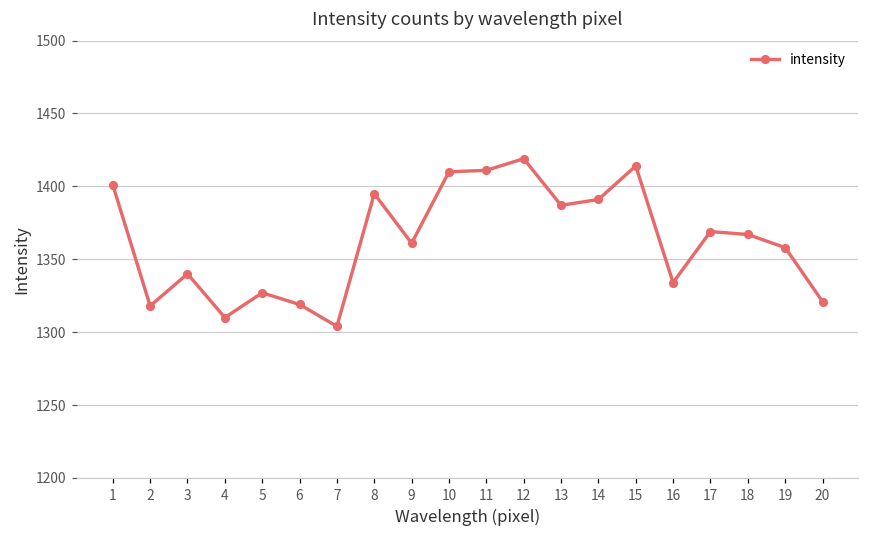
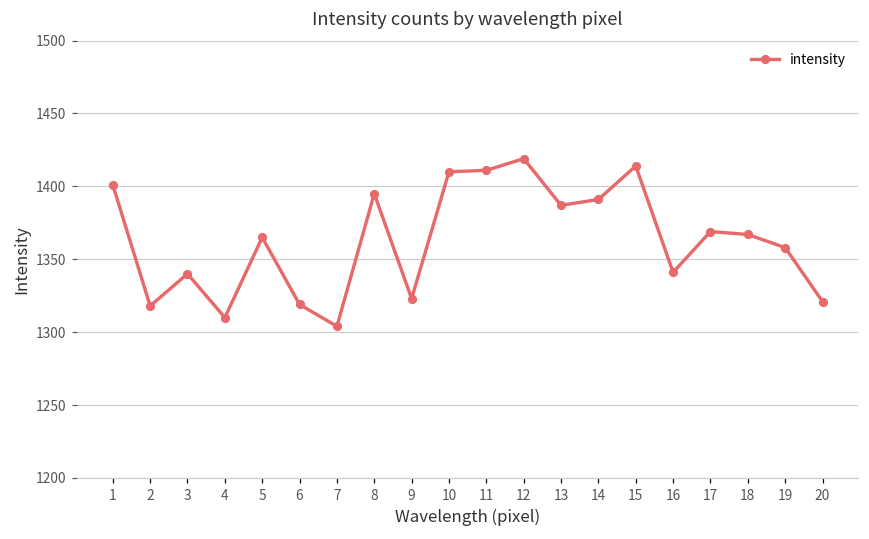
5: 1327 -> 1365
9: 1361 -> 1323
16: 1334 -> 1341
